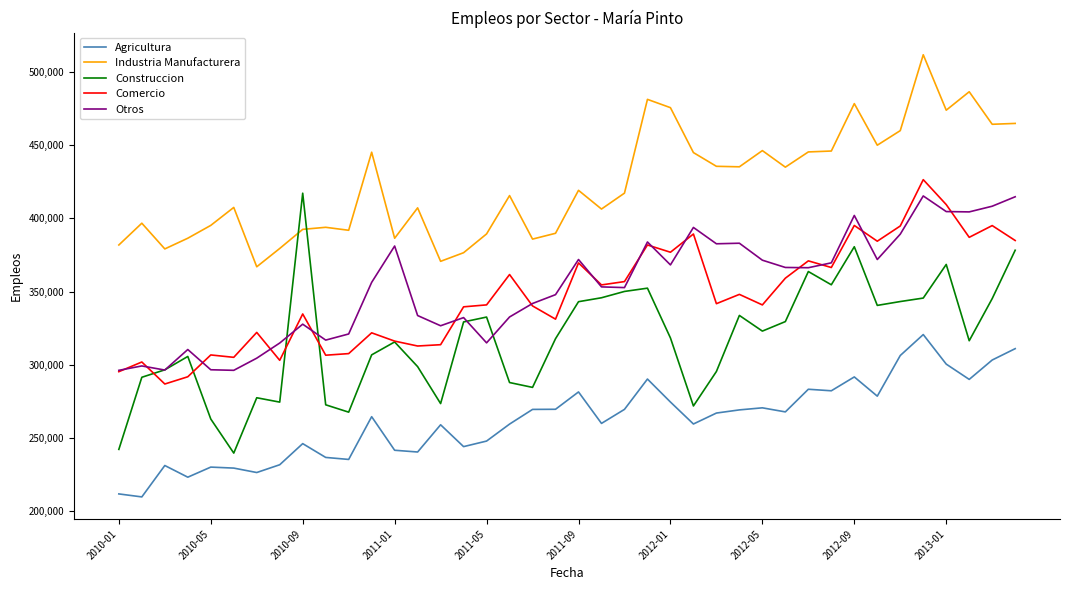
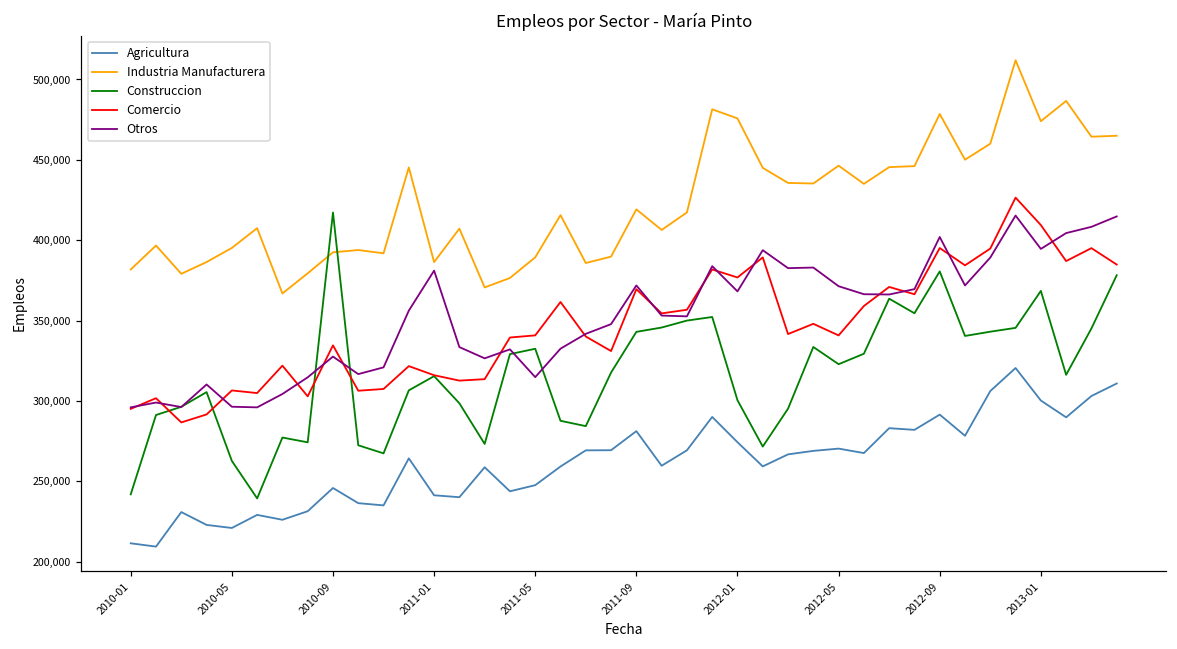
Agricultura, 2010-05: 230,000 -> 221,000
Construccion, 2012-01: 318,000 -> 301,000
Otros, 2013-01: 405,000 -> 395,000
